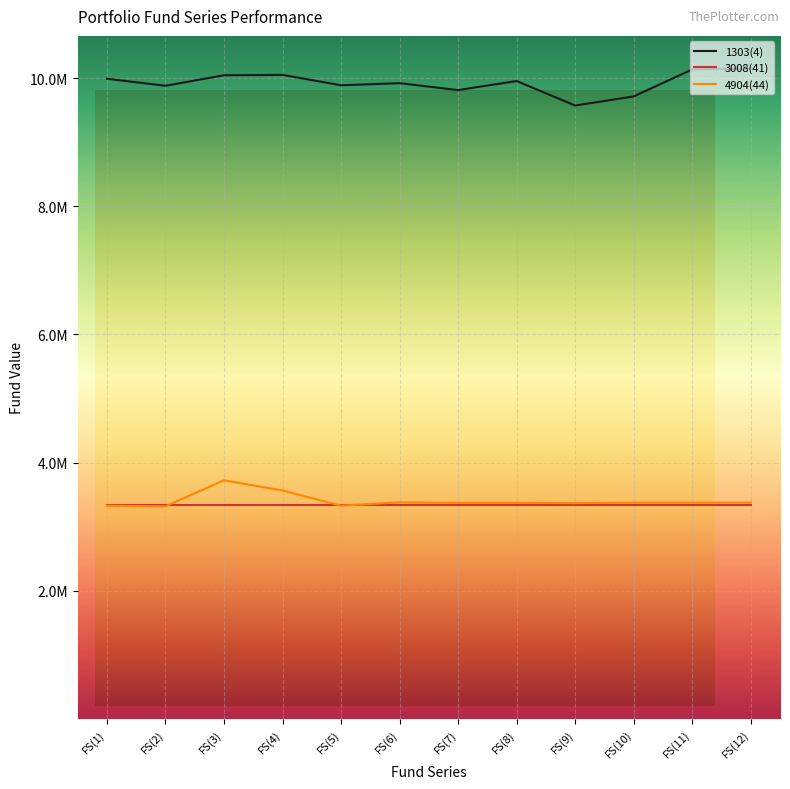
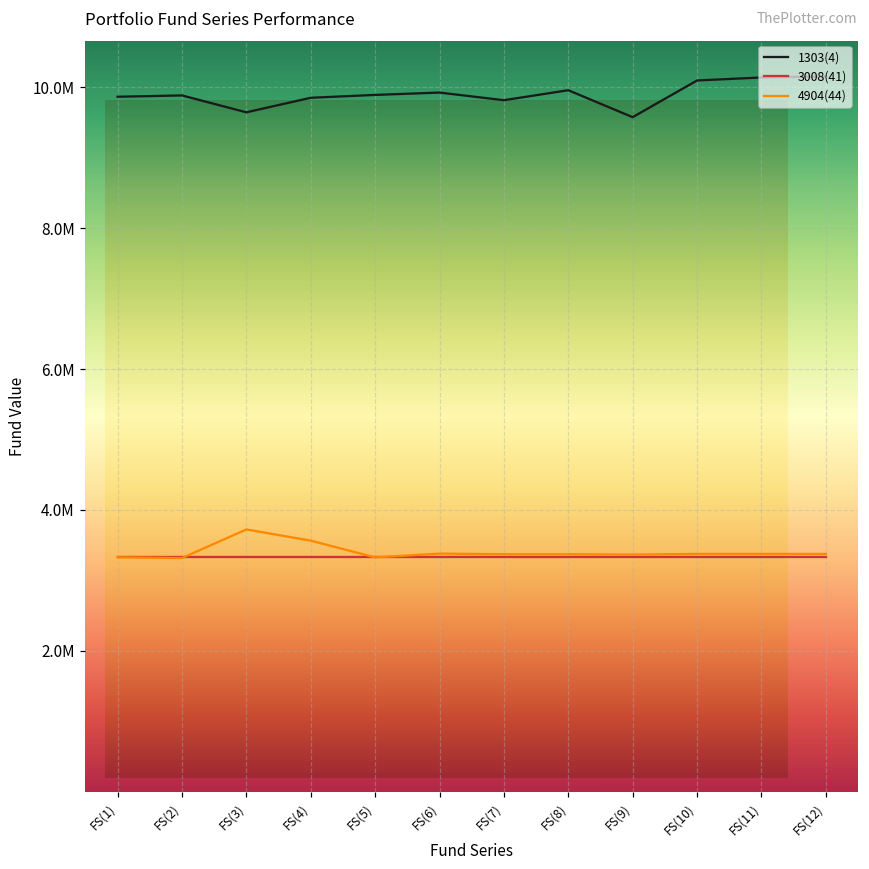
1303(4), FS(1): 10000000 -> 9900000
1303(4), FS(3): 10000000 -> 9600000
1303(4), FS(4): 10100000 -> 9800000
1303(4), FS(10): 9700000 -> 10100000
